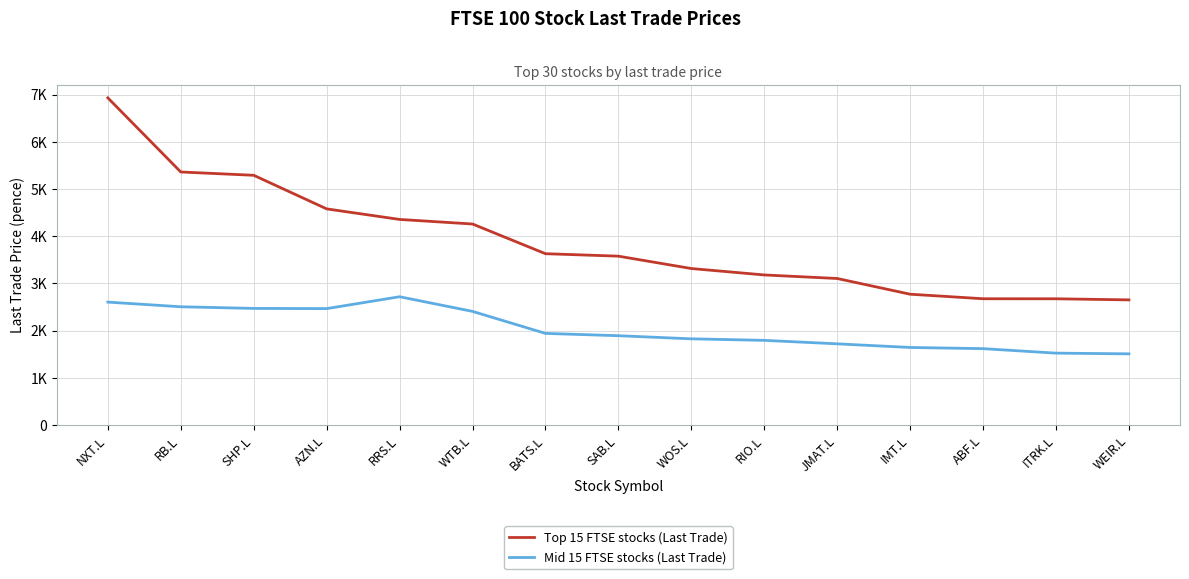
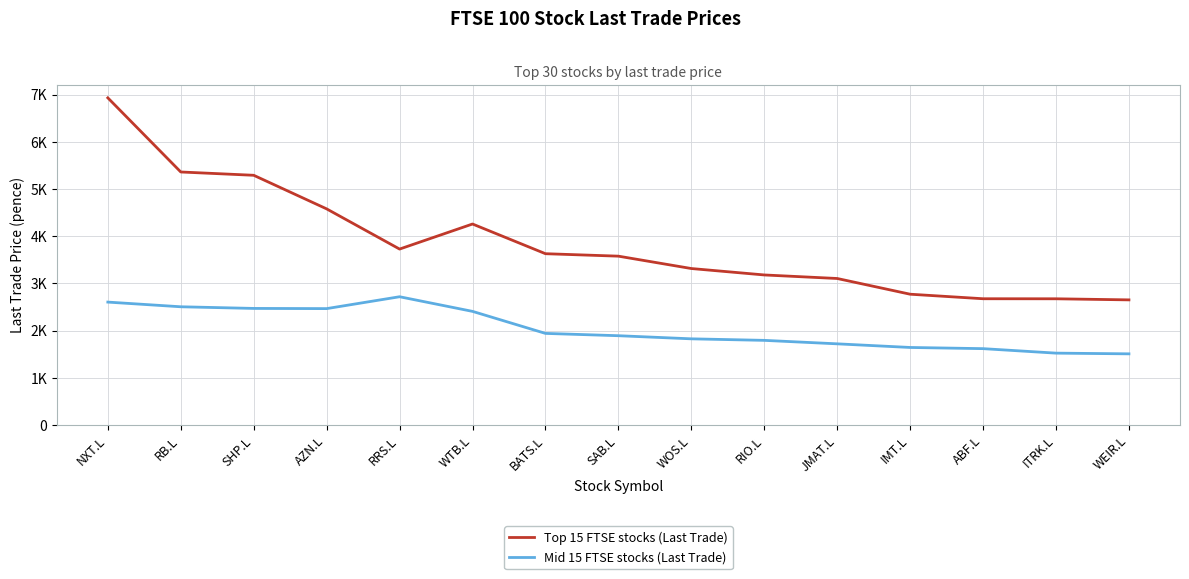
Top 15 FTSE stocks (Last Trade), RRS.L: 4400 -> 3700
